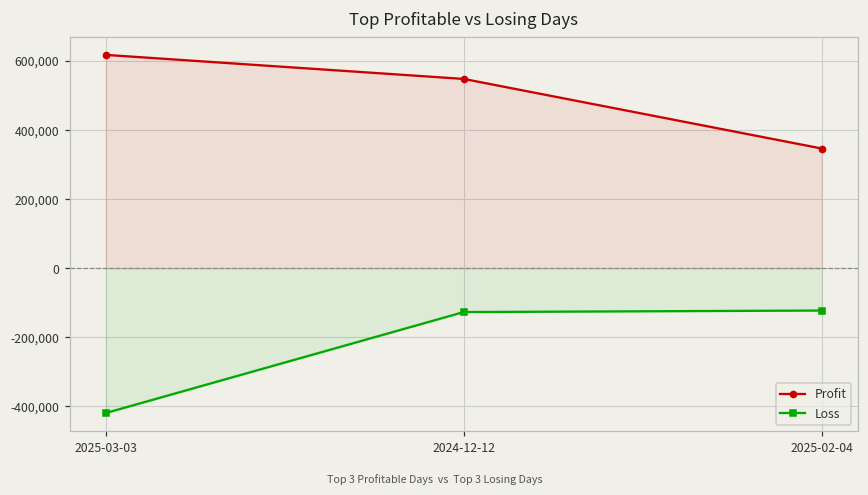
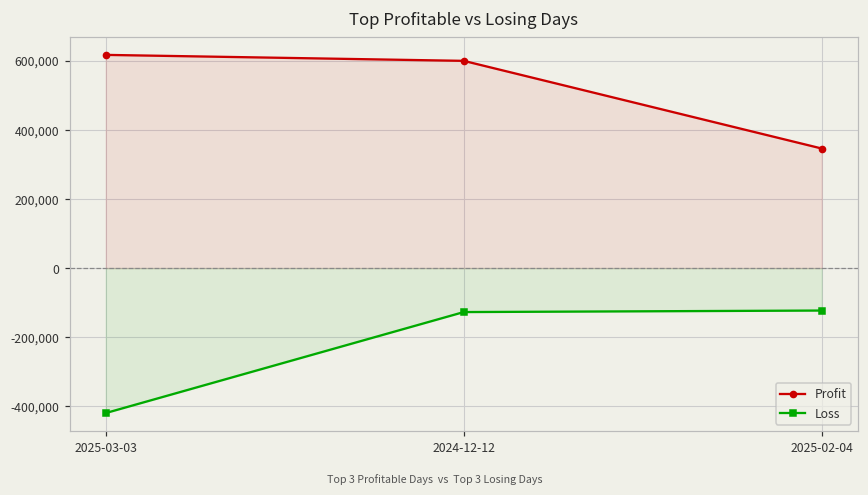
Profit, 2024-12-12: 550,000 -> 600,000
